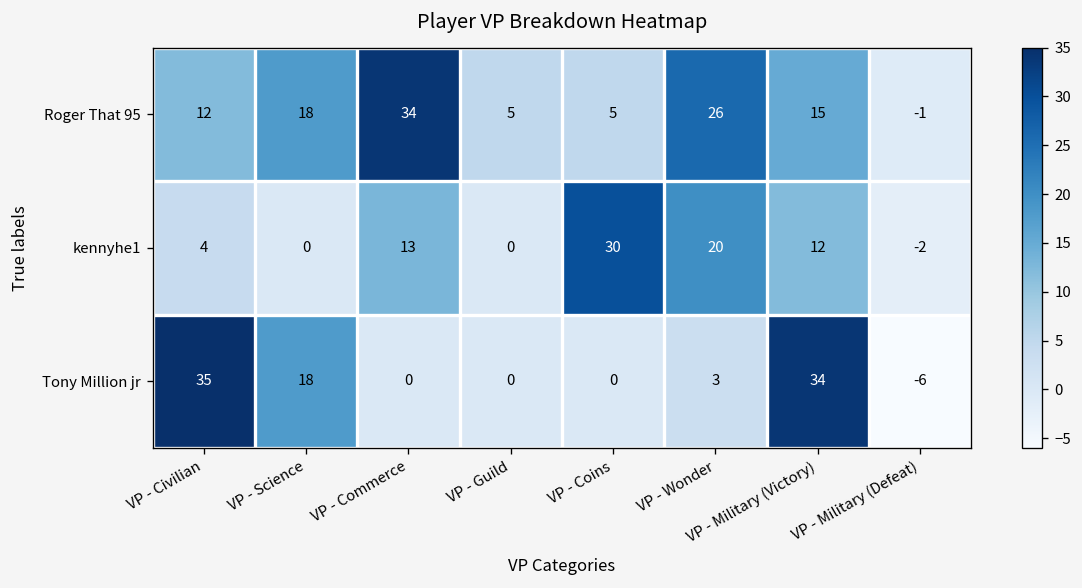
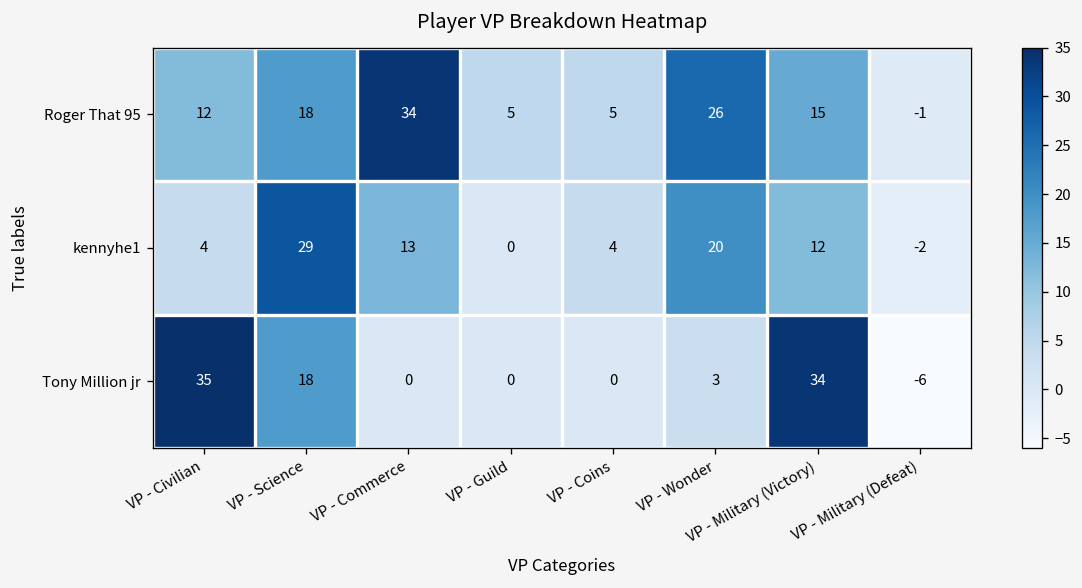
kennyhe1, VP - Science: 0 -> 29
kennyhe1, VP - Coins: 30 -> 4
